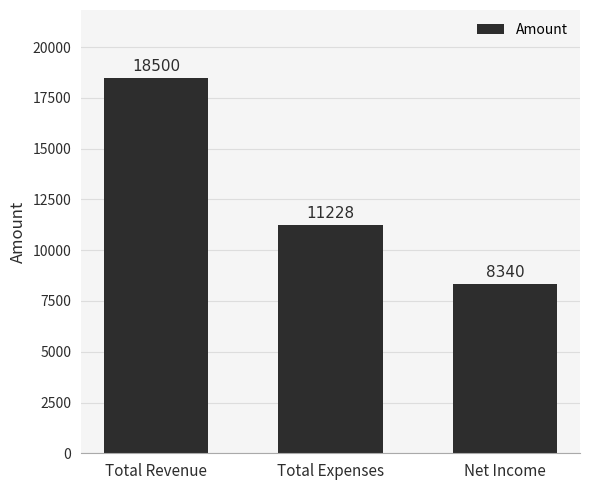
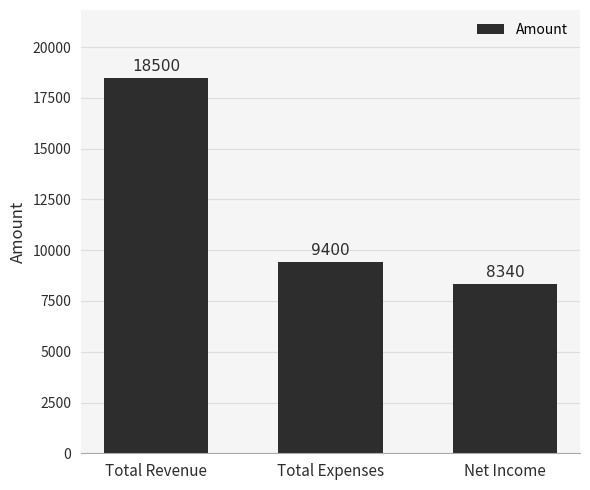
Total Expenses: 11228 -> 9400
